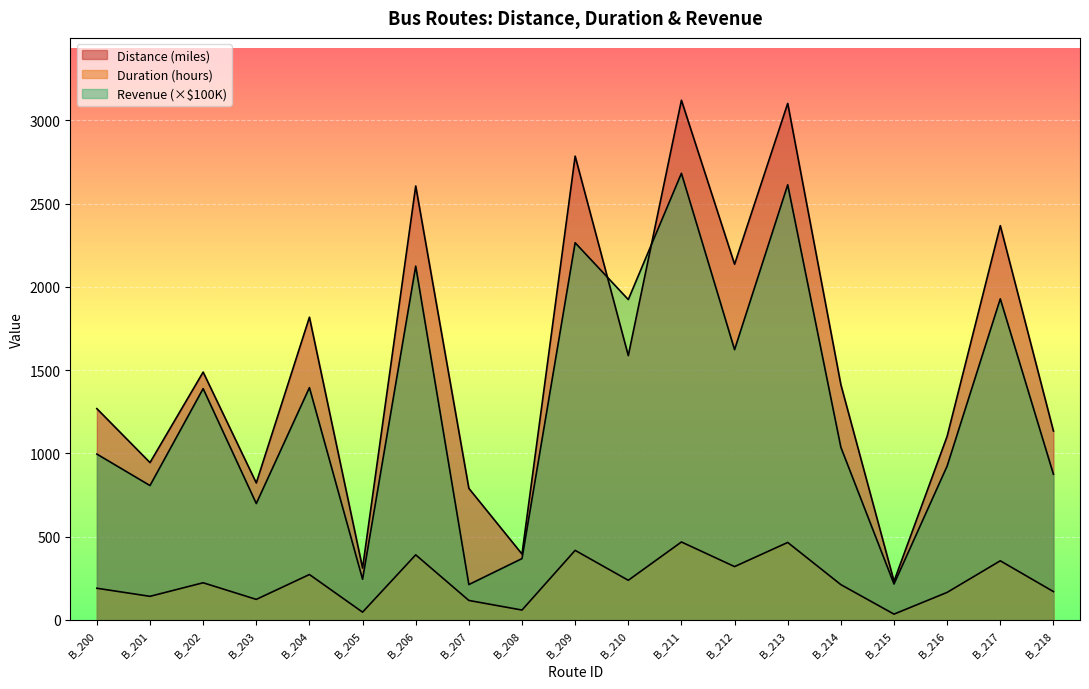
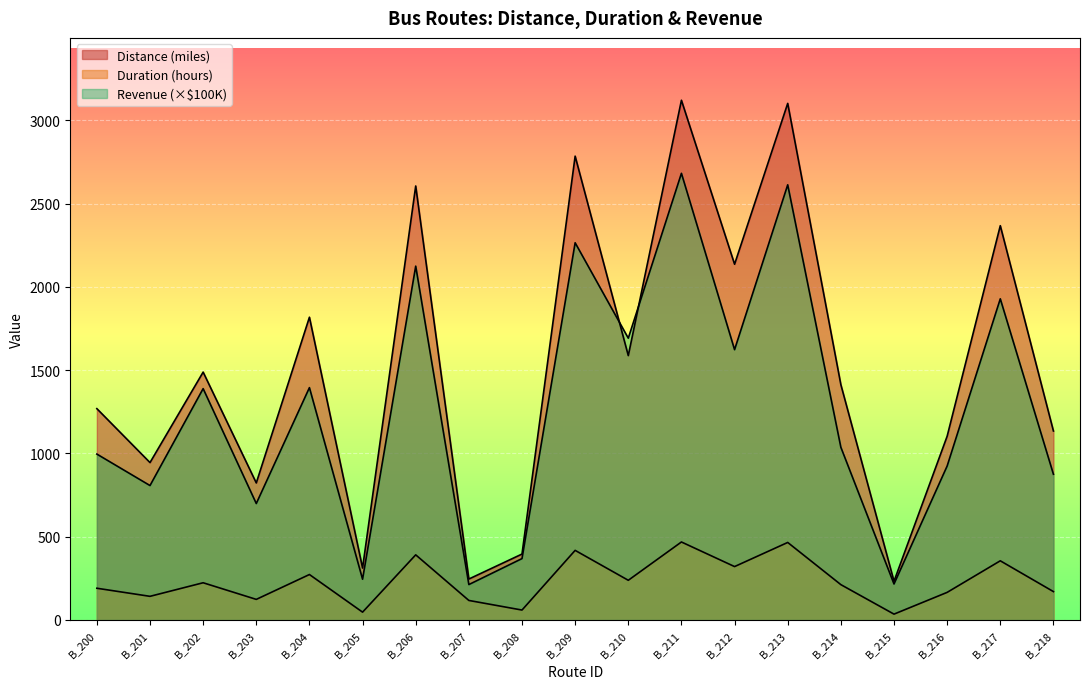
Distance (miles), B_207: 790 -> 250
Revenue (×$100K), B_210: 1920 -> 1690
